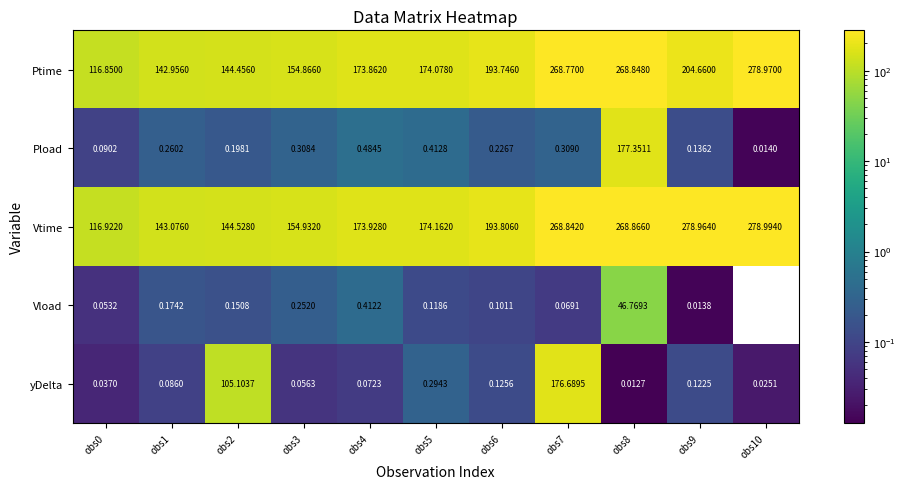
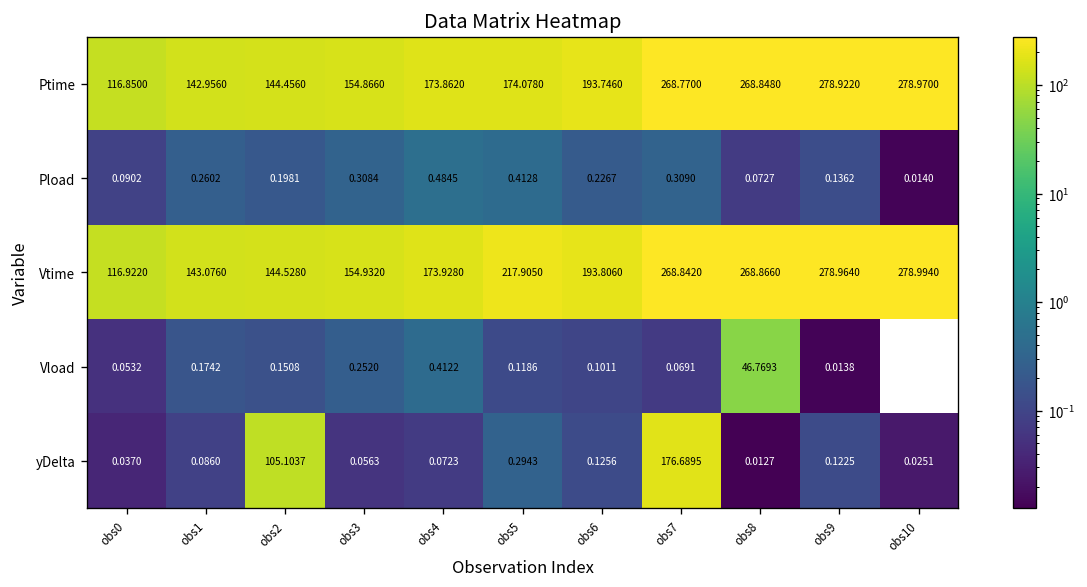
Ptime, obs9: 204.6600 -> 278.9220
Pload, obs8: 177.3511 -> 0.0727
Vtime, obs5: 174.1620 -> 217.9050
